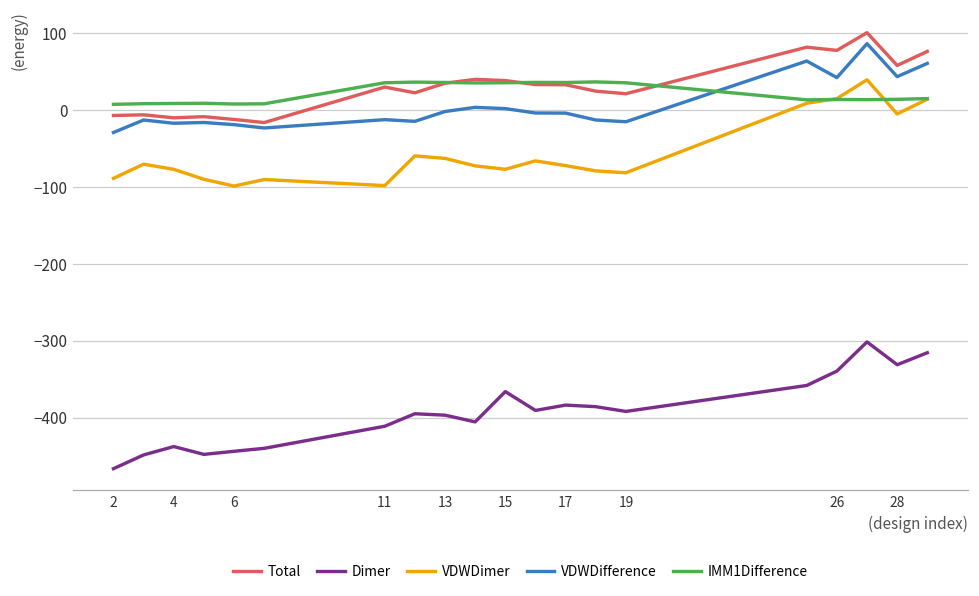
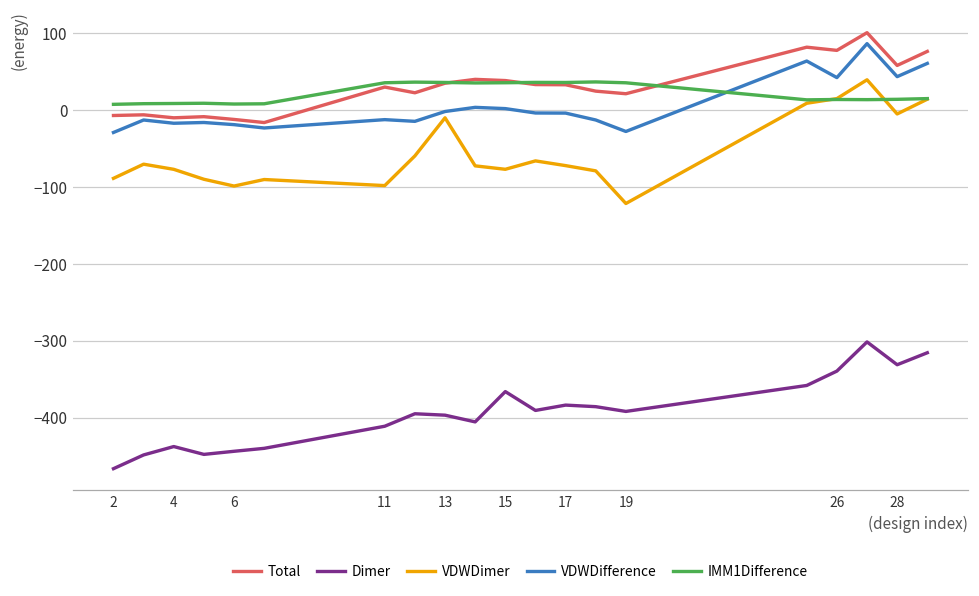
VDWDimer, 13: -60 -> -10
VDWDimer, 19: -80 -> -120
VDWDifference, 19: -20 -> -30
